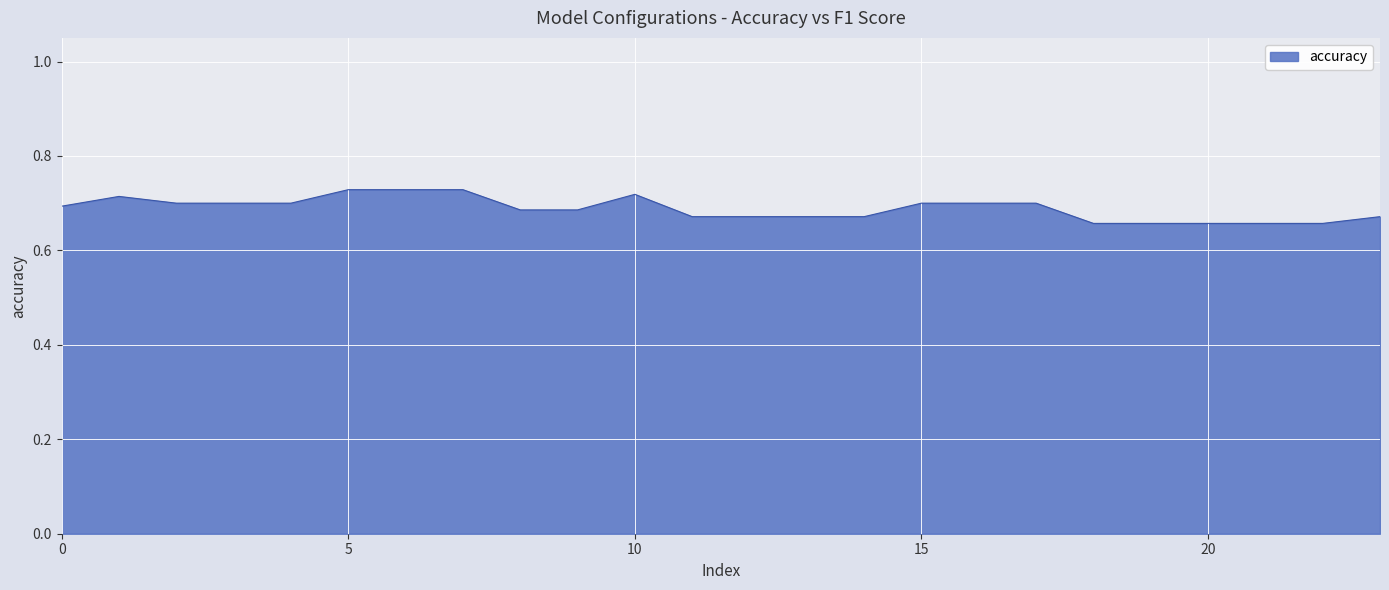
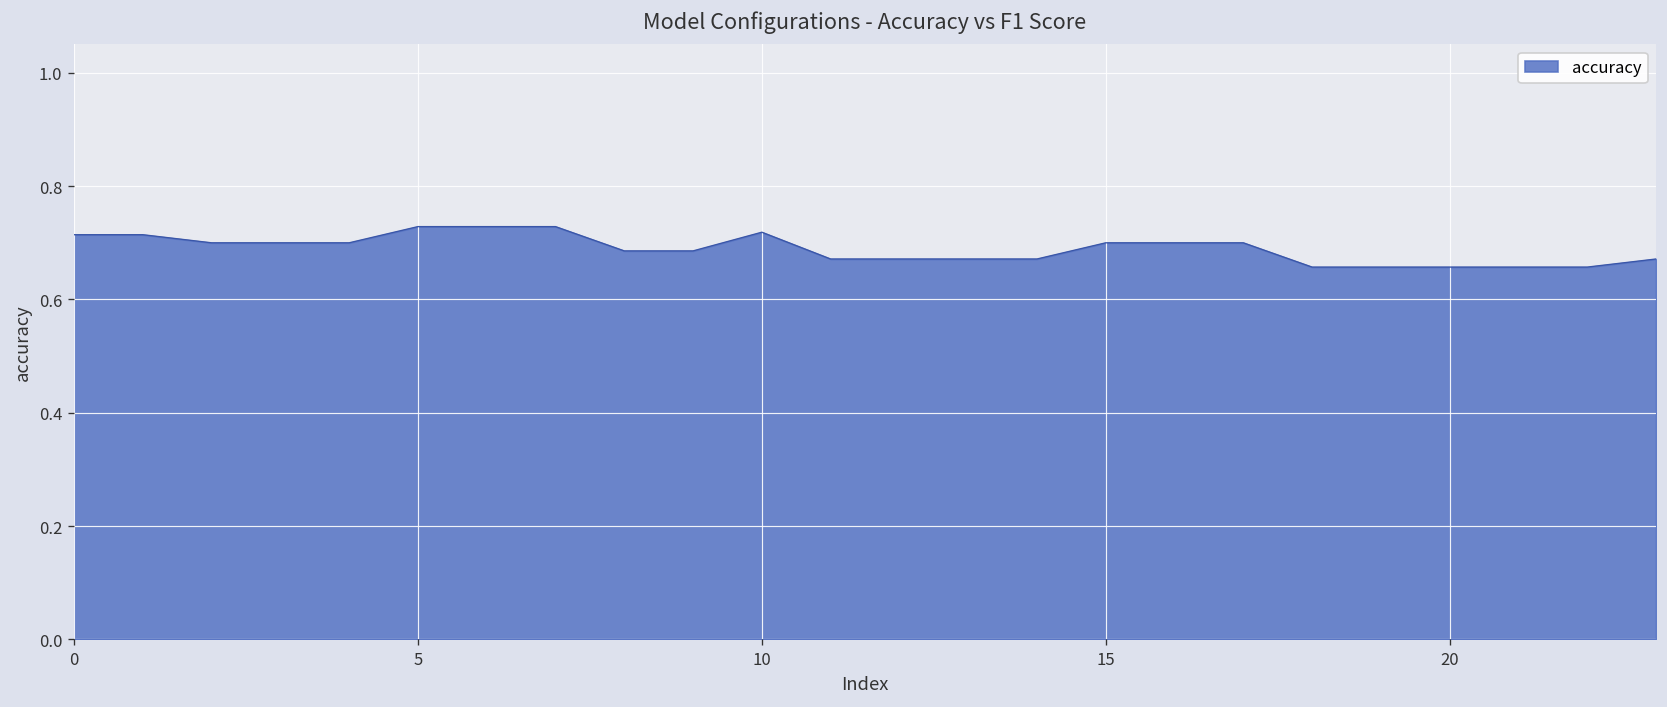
0: 0.69 -> 0.71
